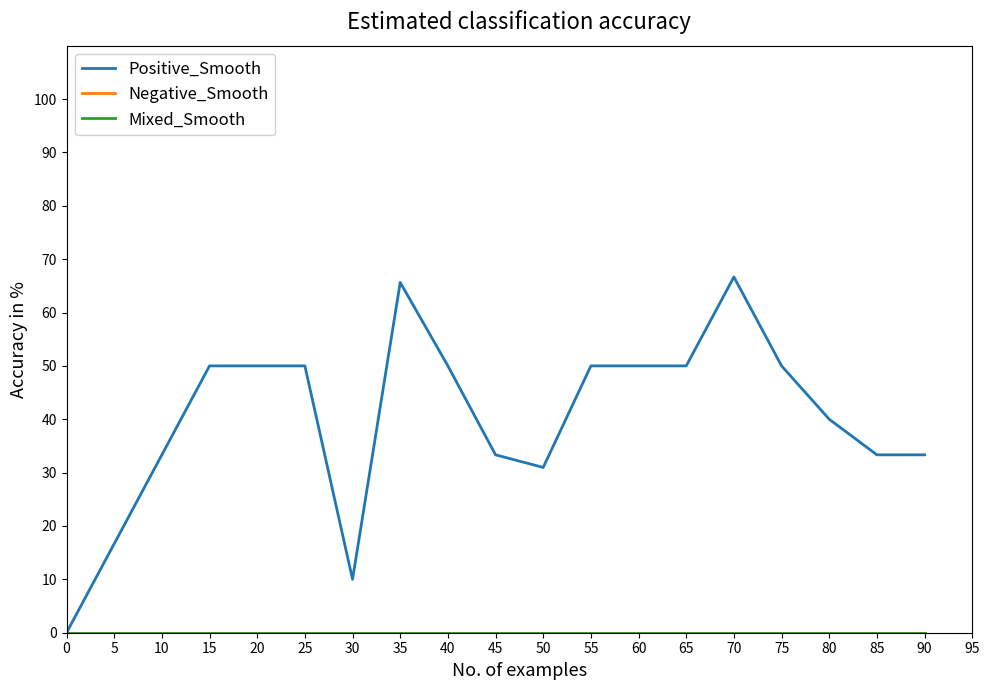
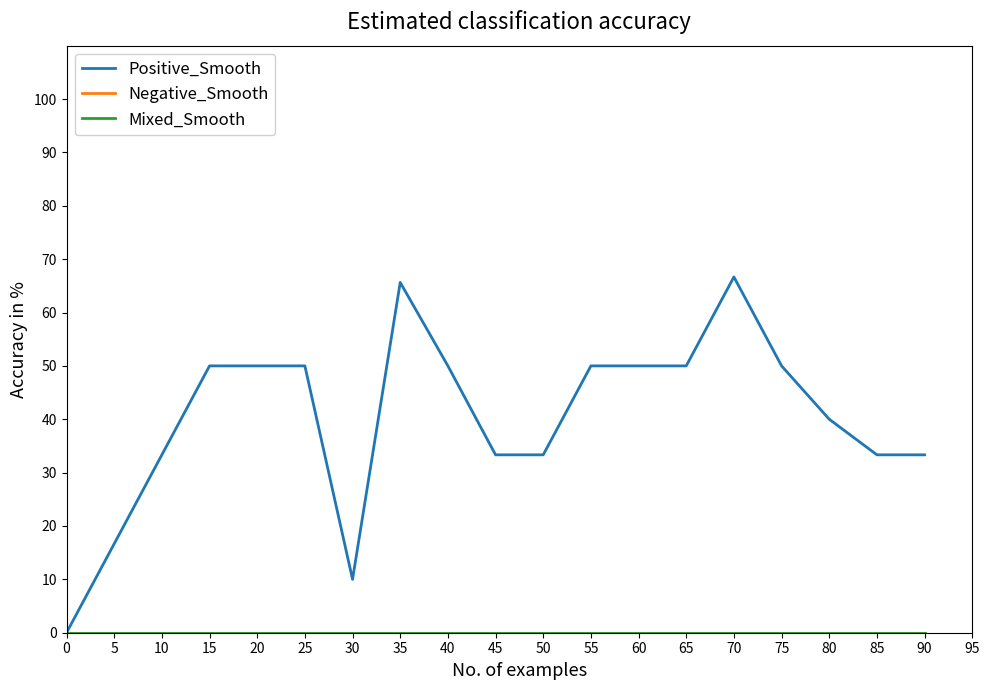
Positive_Smooth, 50: 31 -> 33
